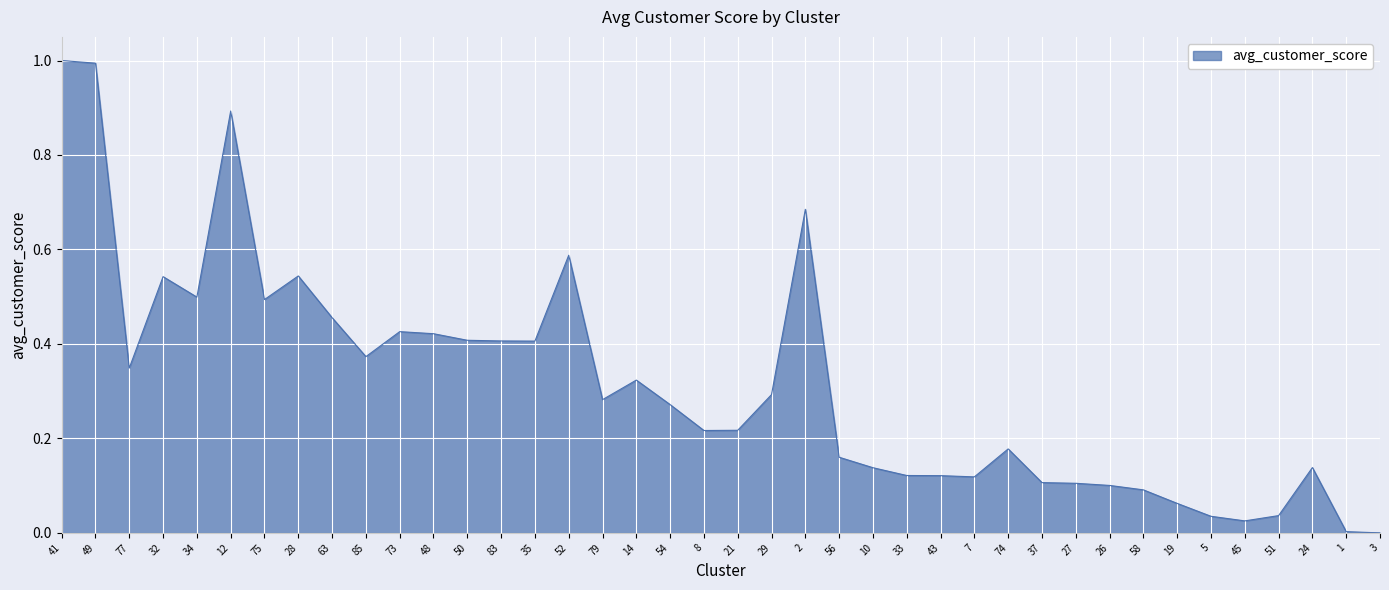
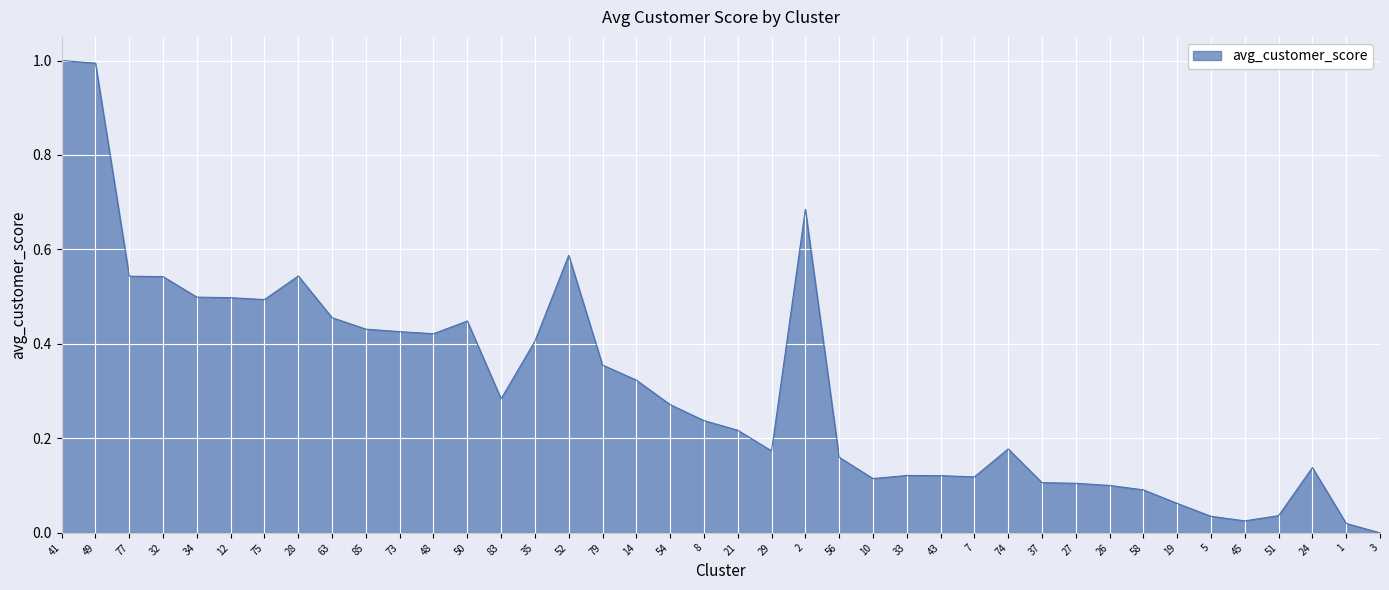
77: 0.35 -> 0.54
12: 0.89 -> 0.50
85: 0.37 -> 0.43
50: 0.41 -> 0.45
83: 0.41 -> 0.28
79: 0.28 -> 0.36
8: 0.22 -> 0.24
29: 0.29 -> 0.17
10: 0.14 -> 0.11
1: 0.00 -> 0.02
